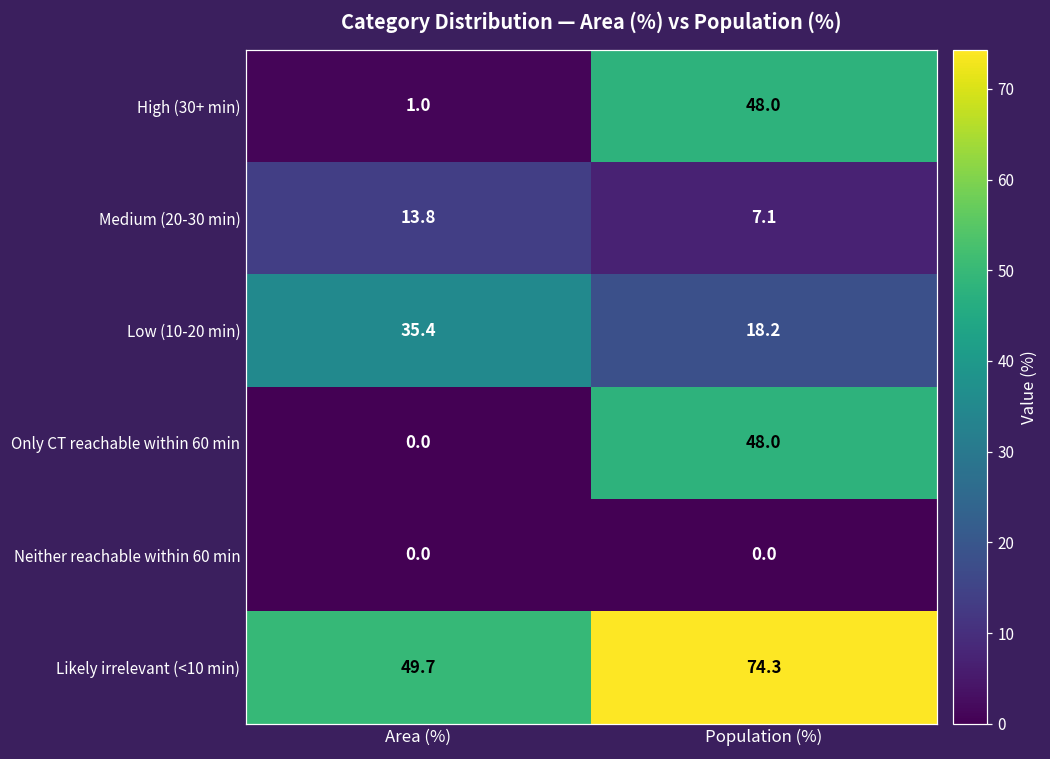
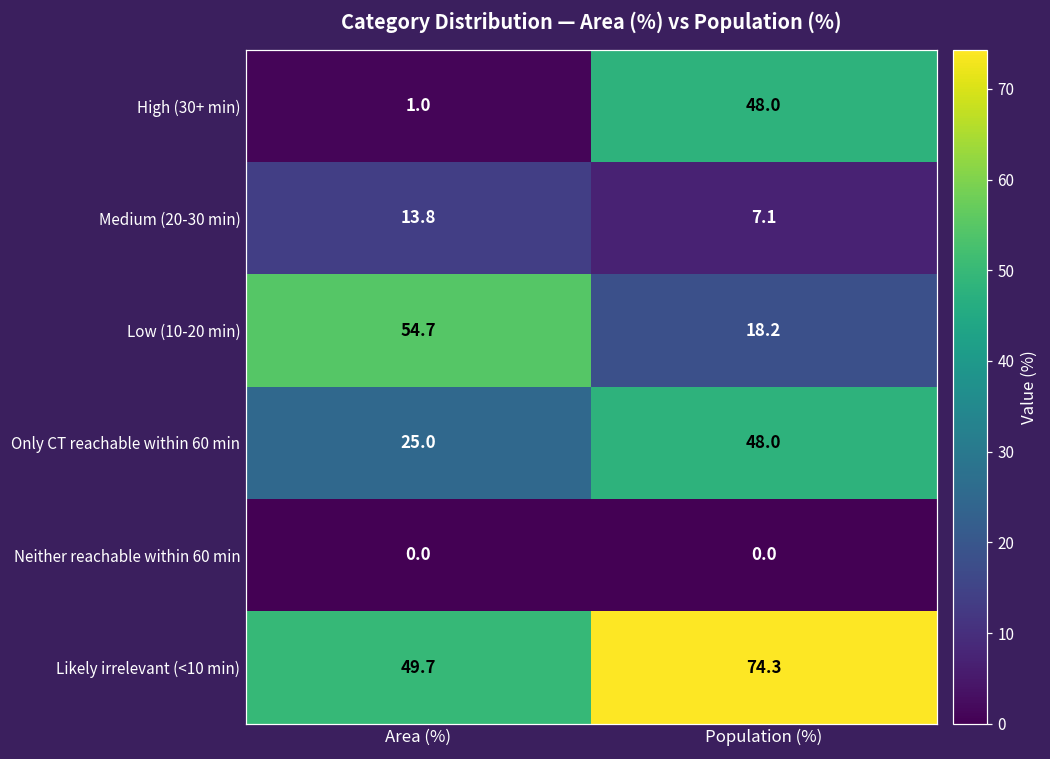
Low (10-20 min), Area (%): 35.4 -> 54.7
Only CT reachable within 60 min, Area (%): 0.0 -> 25.0
